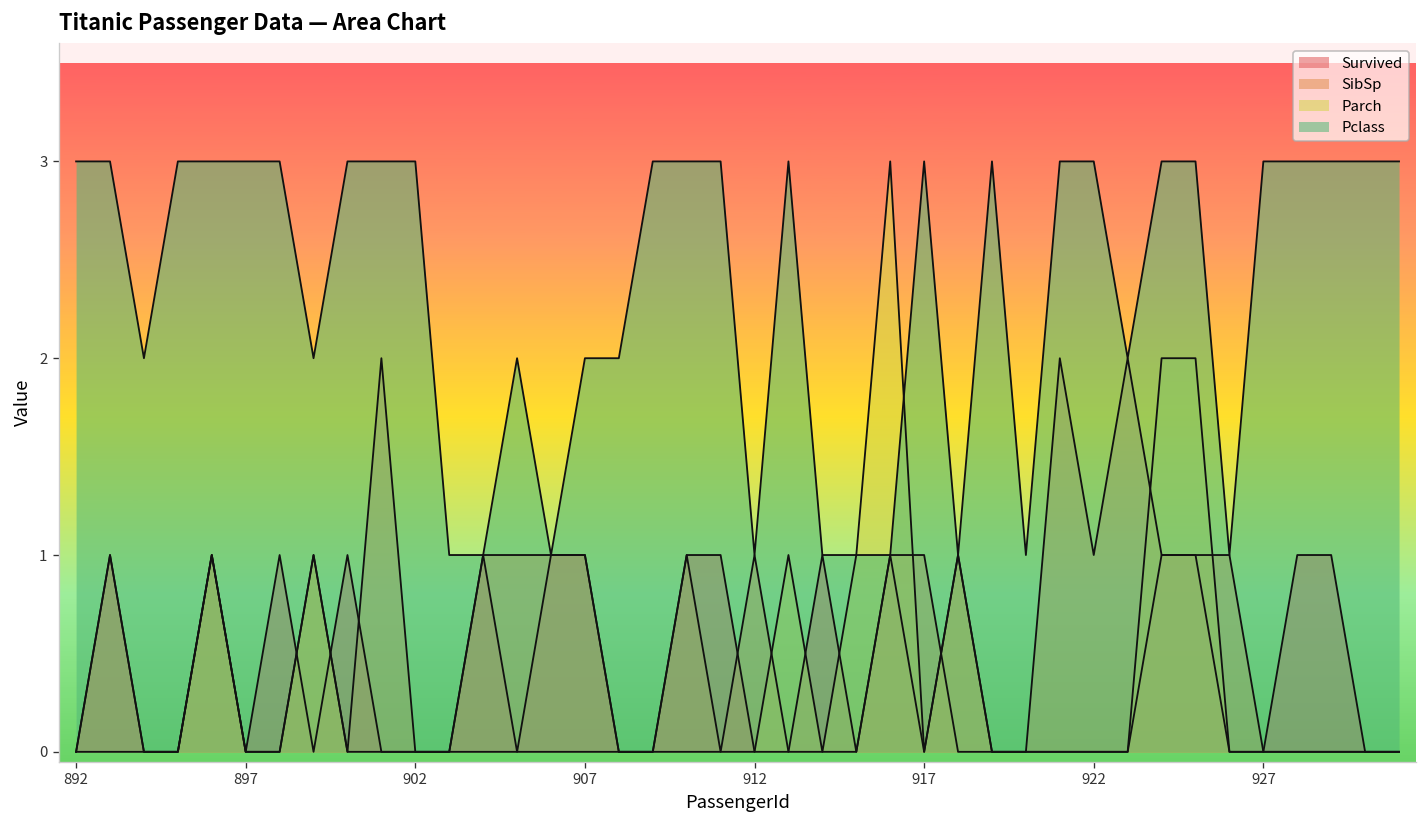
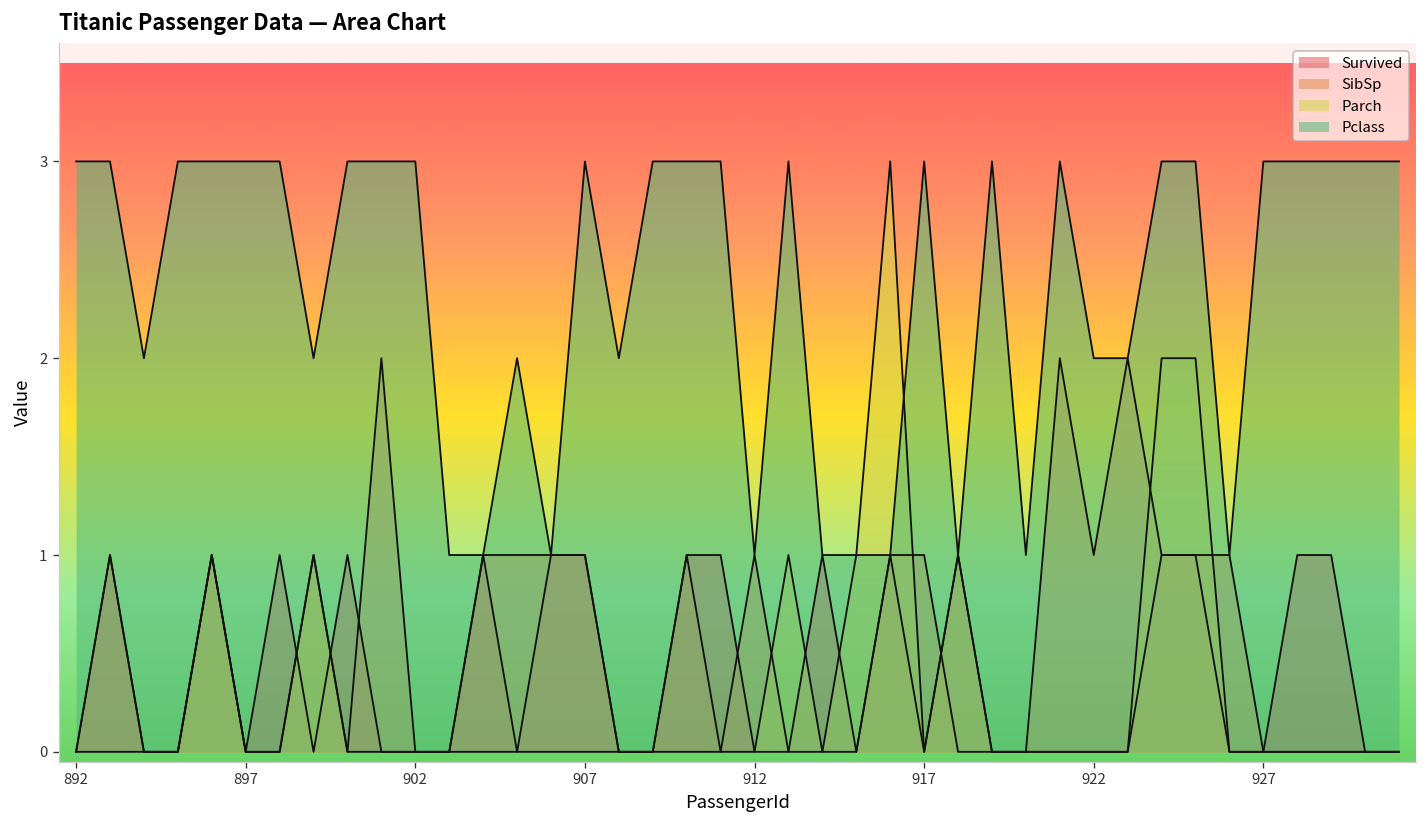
Pclass, 907: 2 -> 3
Pclass, 922: 3 -> 2
